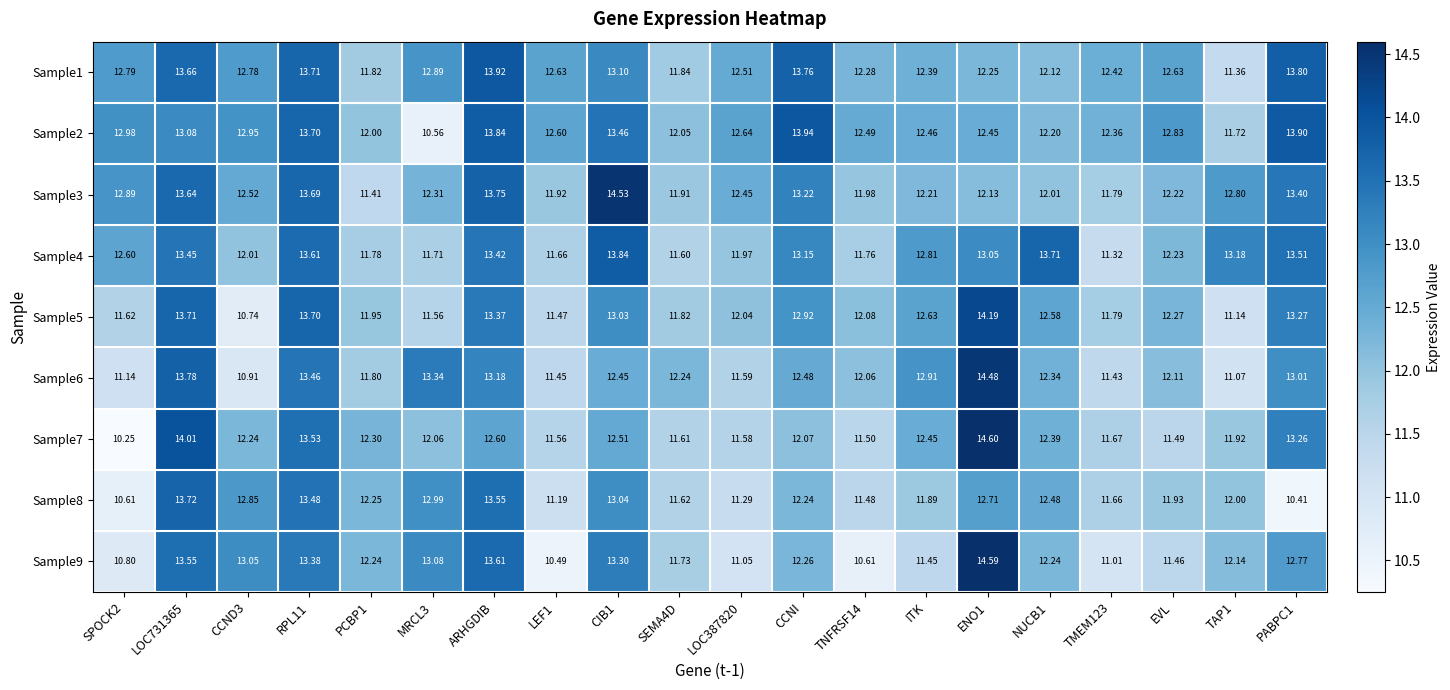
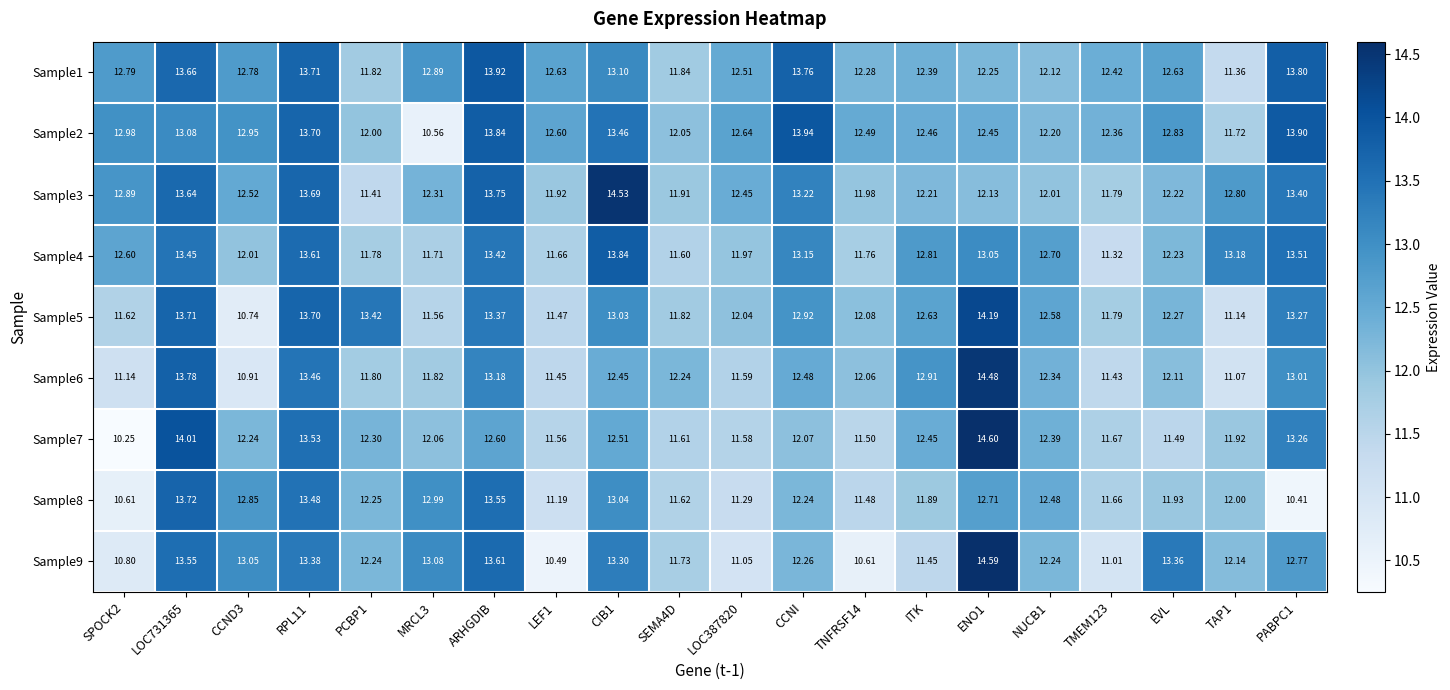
Sample4, NUCB1: 13.71 -> 12.70
Sample5, PCBP1: 11.95 -> 13.42
Sample6, MRCL3: 13.34 -> 11.82
Sample9, EVL: 11.46 -> 13.36
